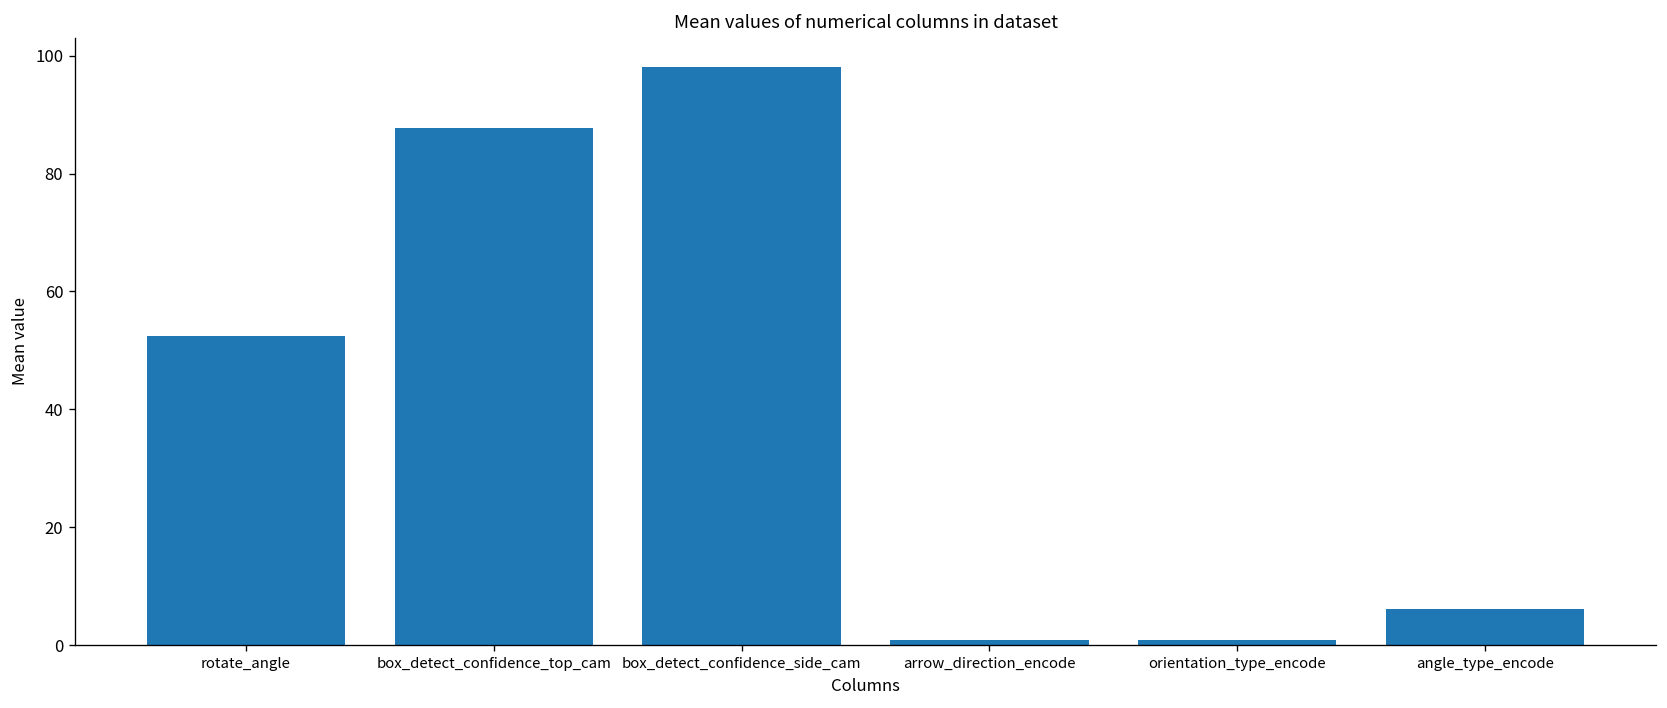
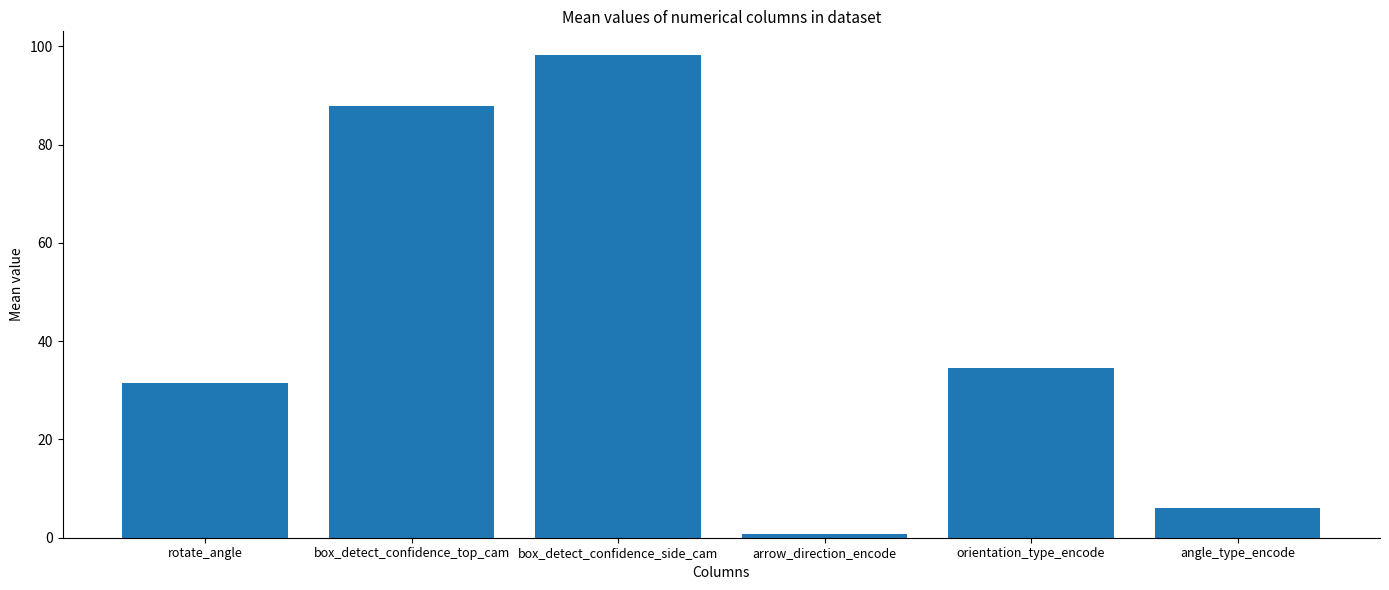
rotate_angle: 52 -> 31
orientation_type_encode: 1 -> 34
